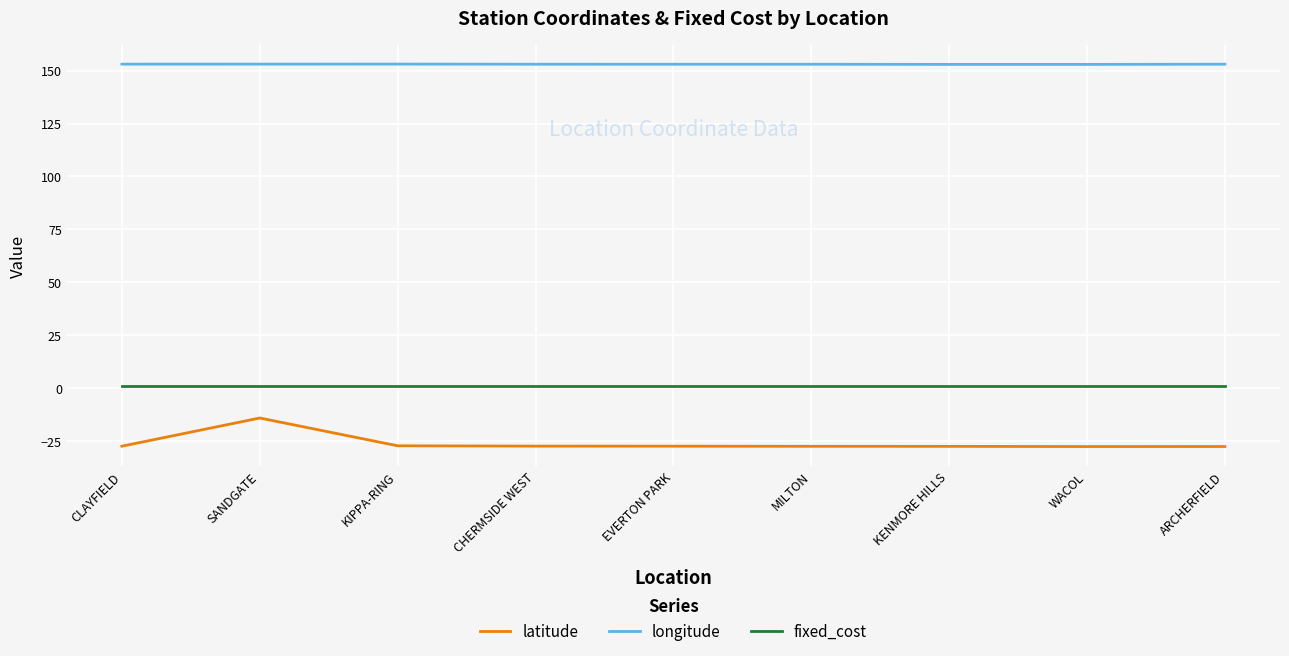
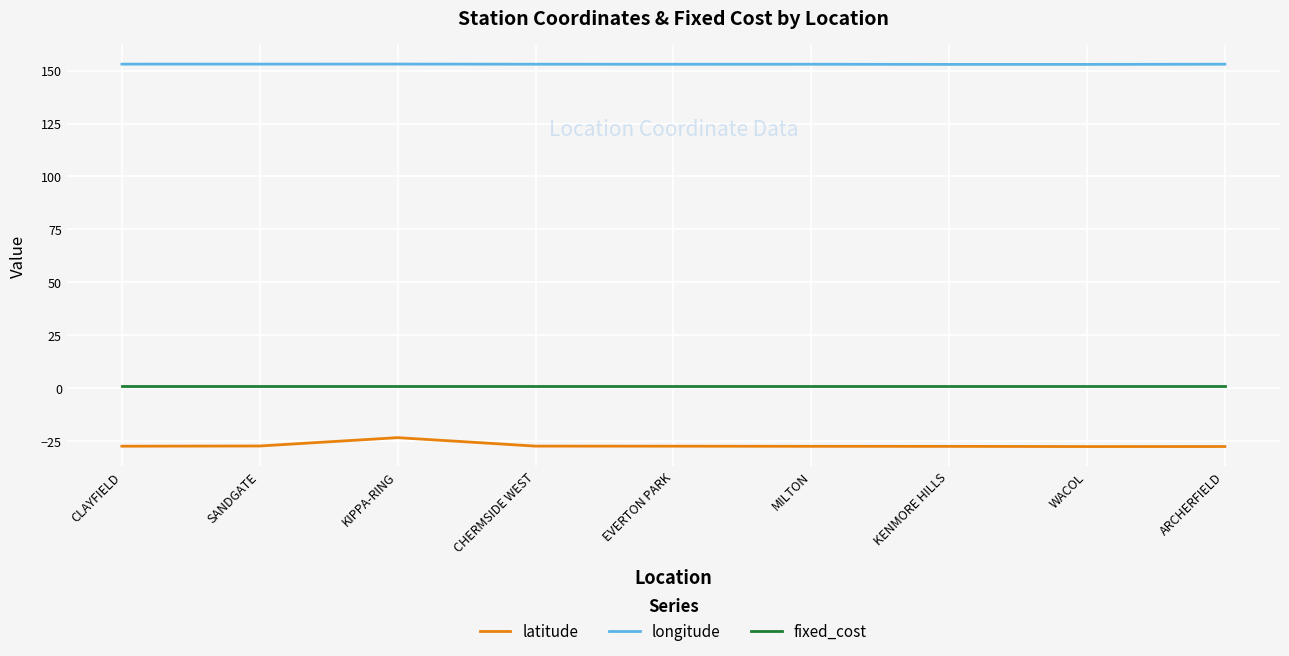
latitude, SANDGATE: -14 -> -27
latitude, KIPPA-RING: -27 -> -23
